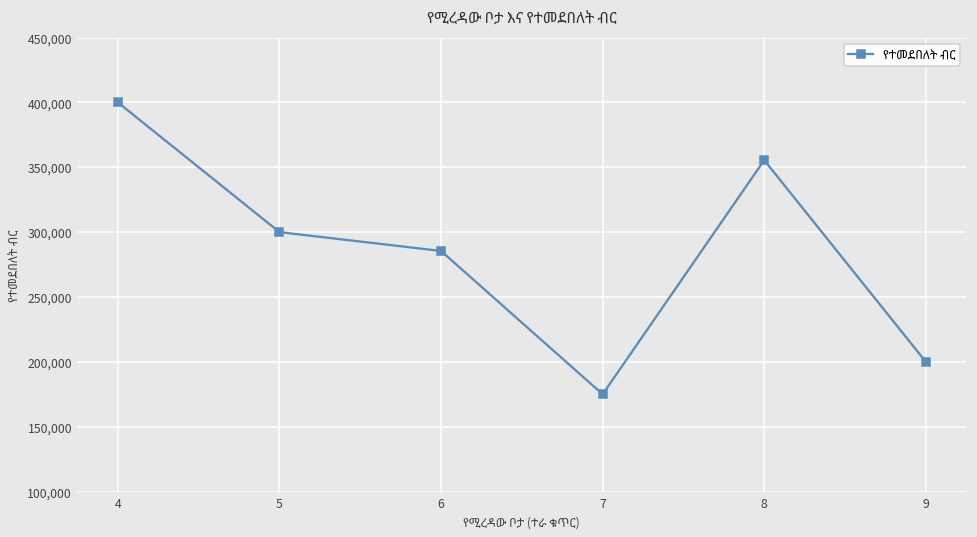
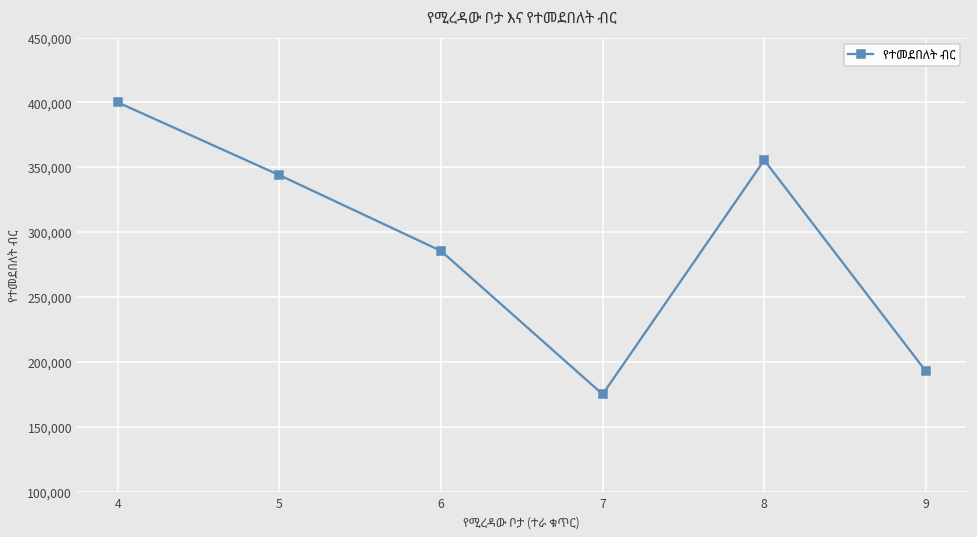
5: 300,000 -> 344,000
9: 200,000 -> 193,000
